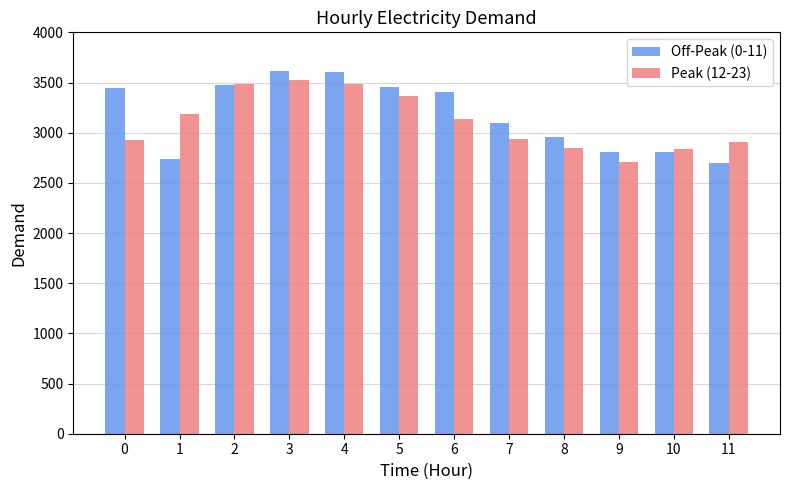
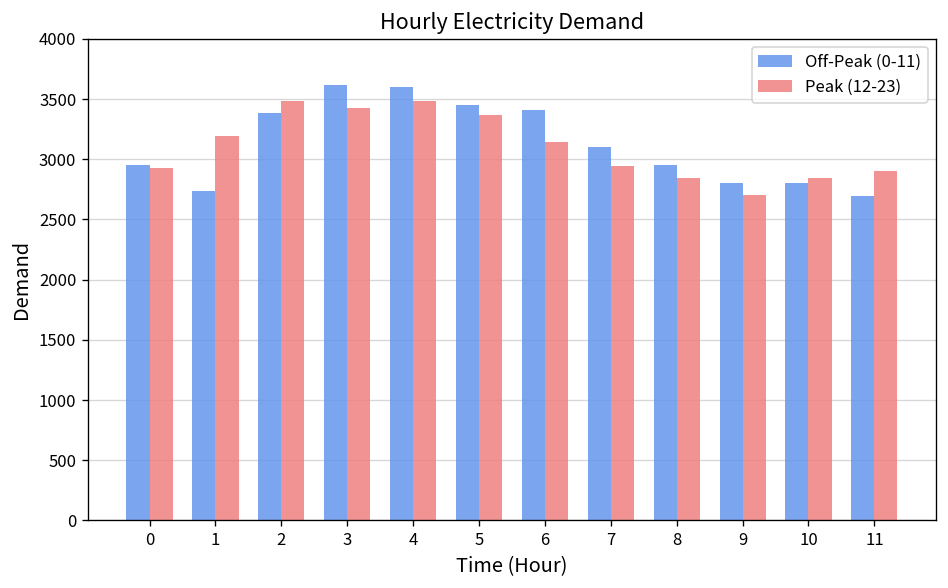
Off-Peak (0-11), 0: 3440 -> 2950
Off-Peak (0-11), 2: 3470 -> 3390
Peak (12-23), 3: 3530 -> 3420
